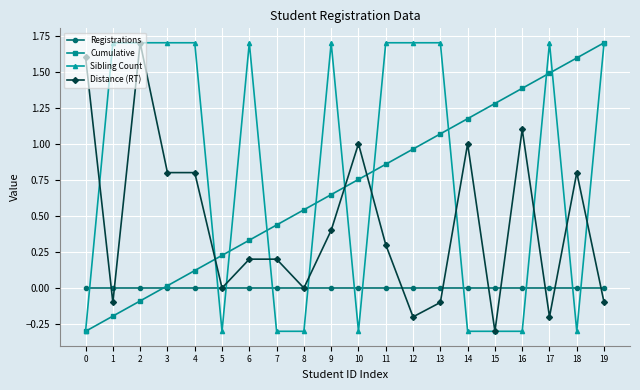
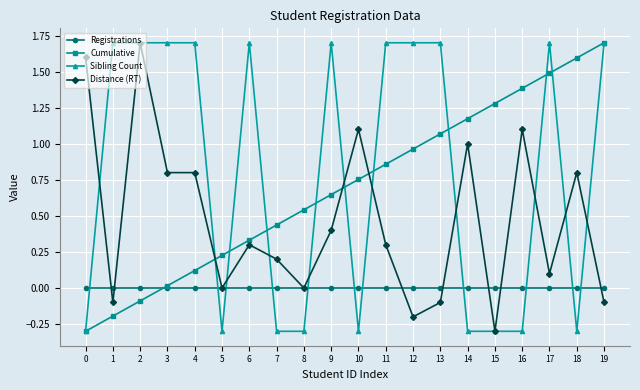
Distance (RT), 6: 0.20 -> 0.30
Distance (RT), 10: 1.00 -> 1.10
Distance (RT), 17: -0.20 -> 0.10
